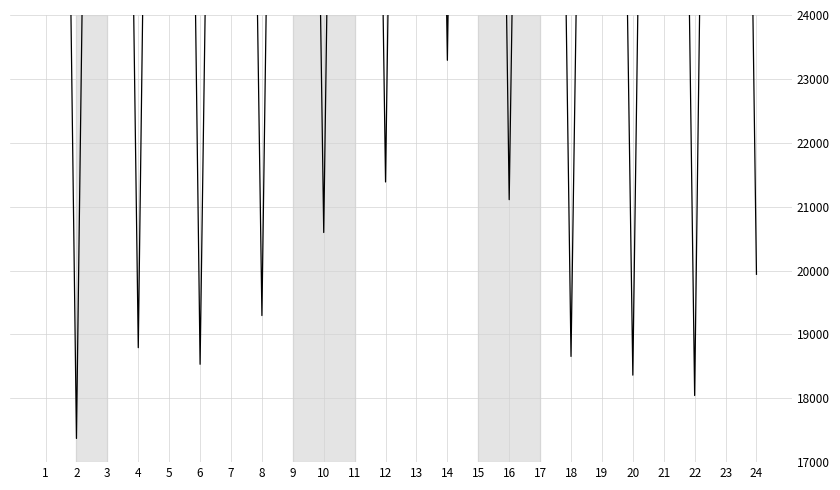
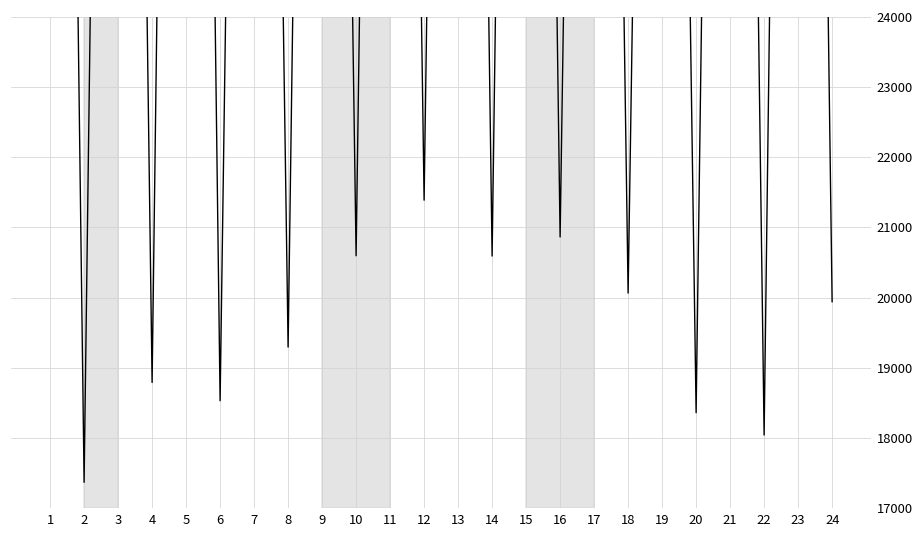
14: 23300 -> 20600
16: 21100 -> 20900
18: 18700 -> 20100
